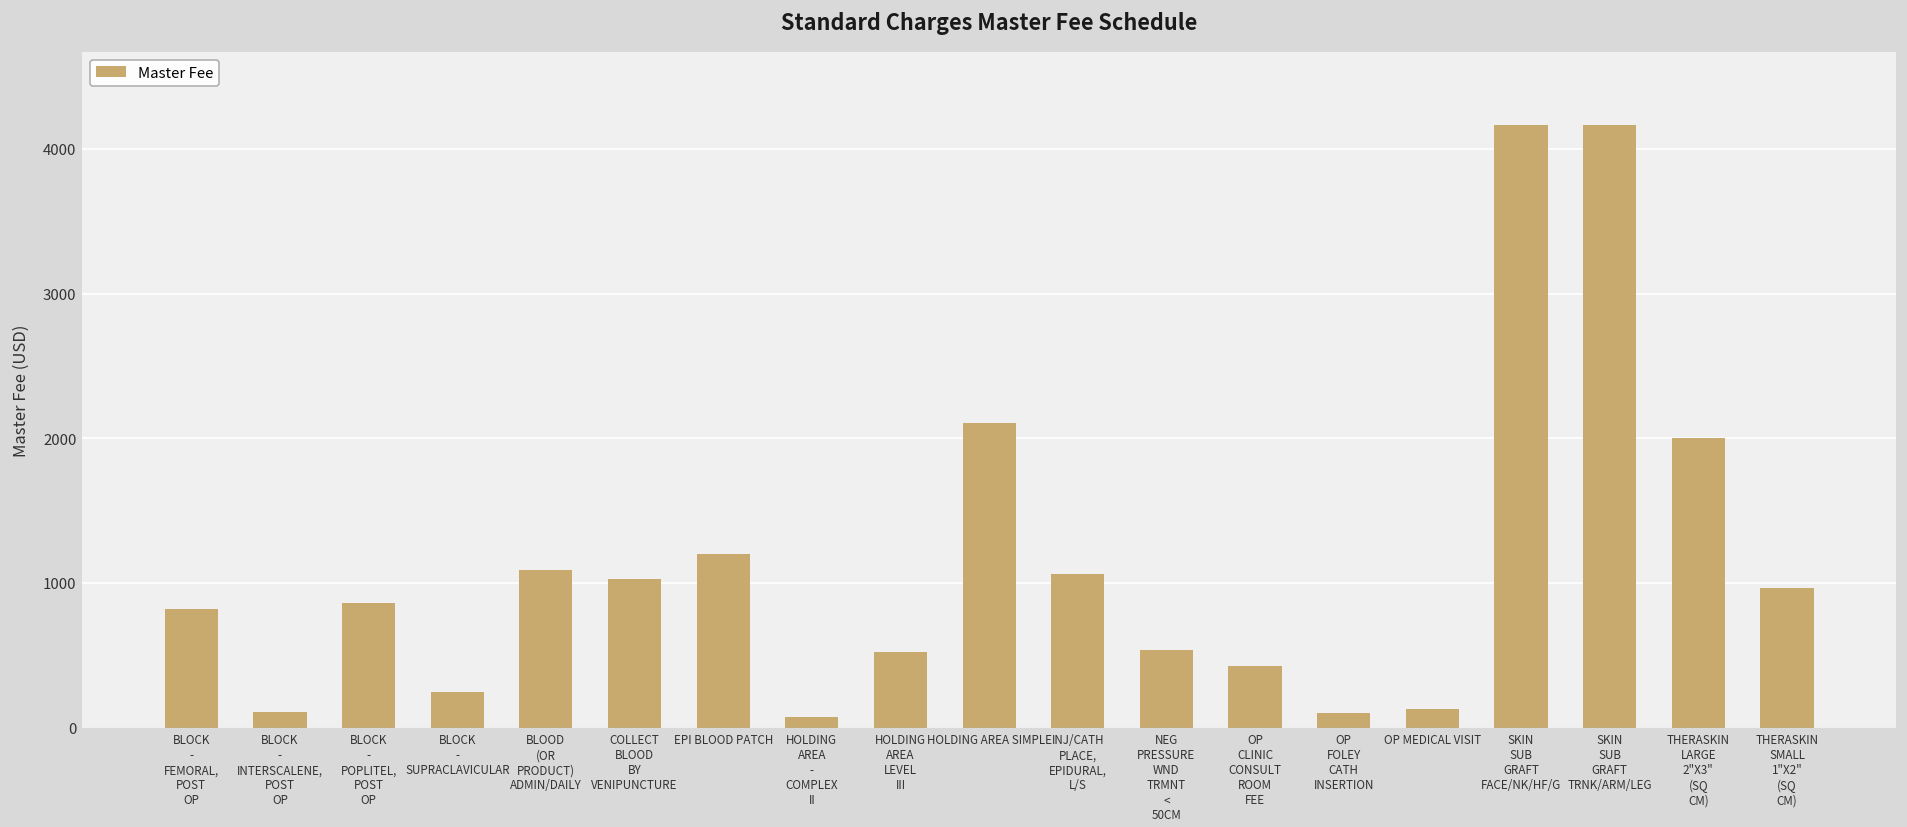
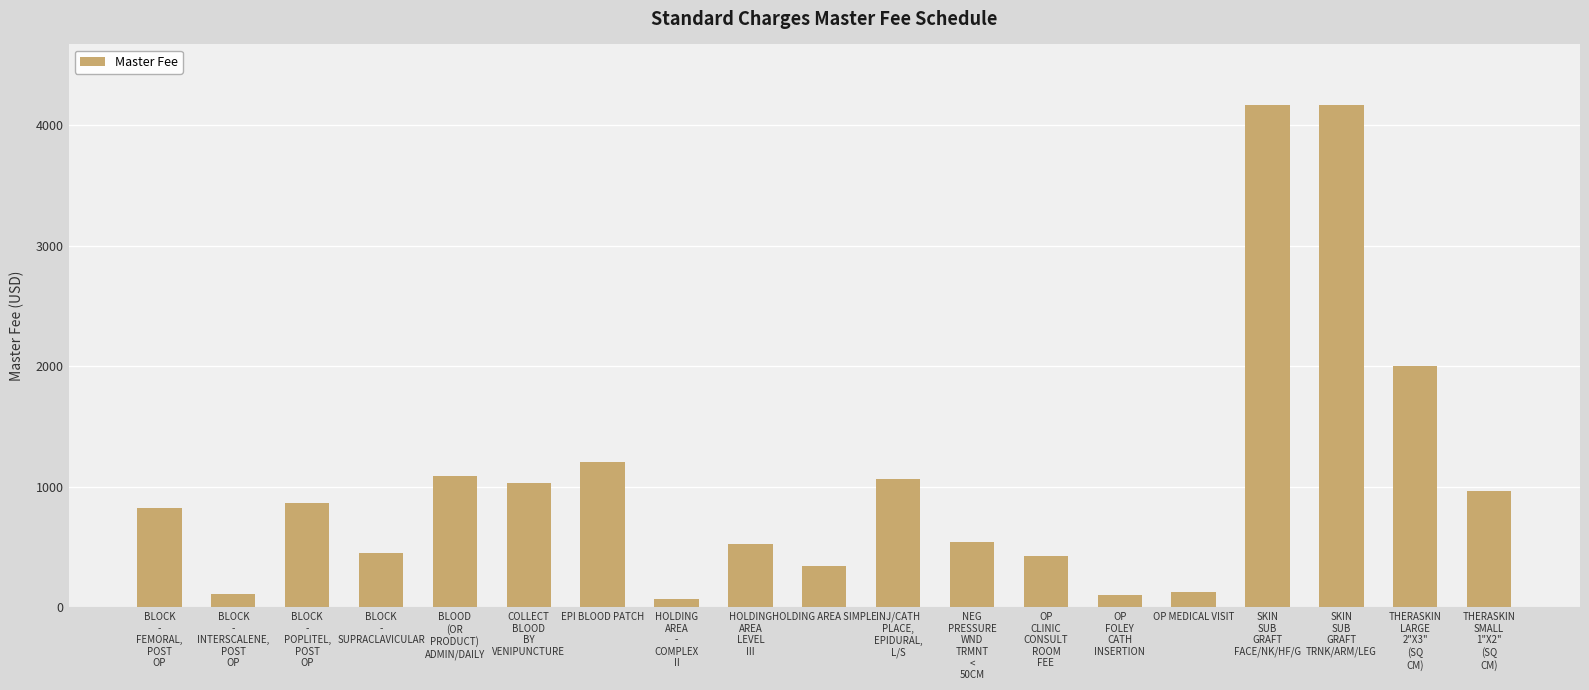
BLOCK - SUPRACLAVICULAR: 250 -> 450
HOLDING AREA SIMPLE: 2110 -> 340
